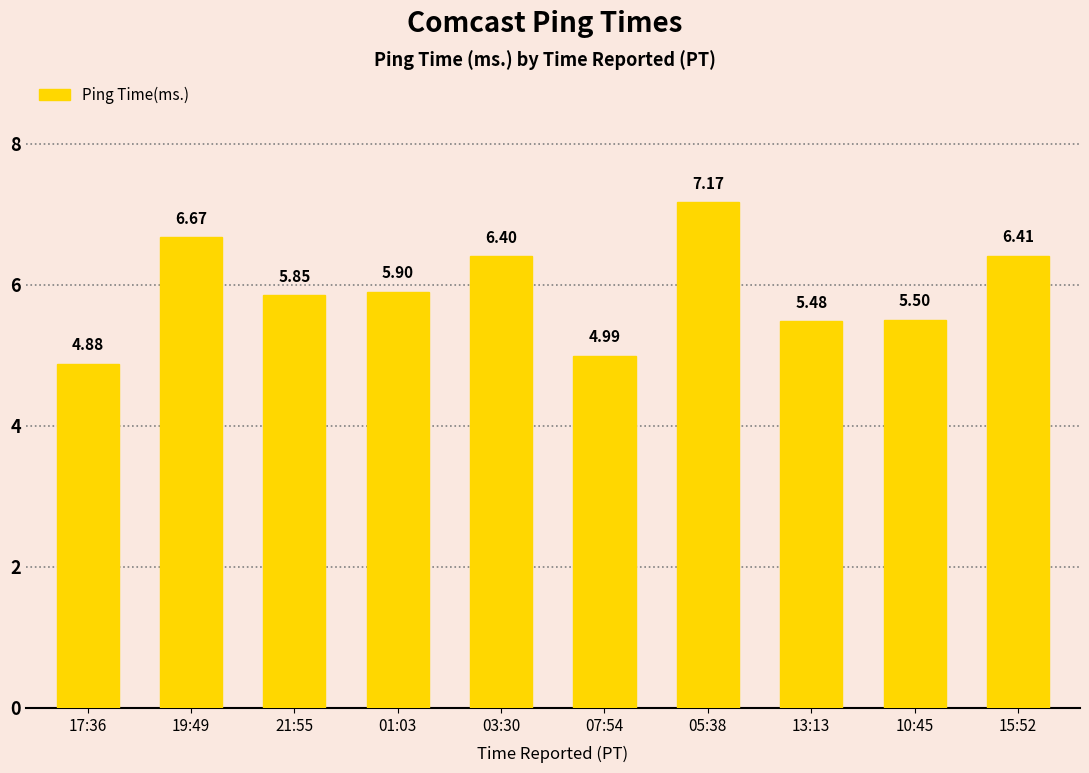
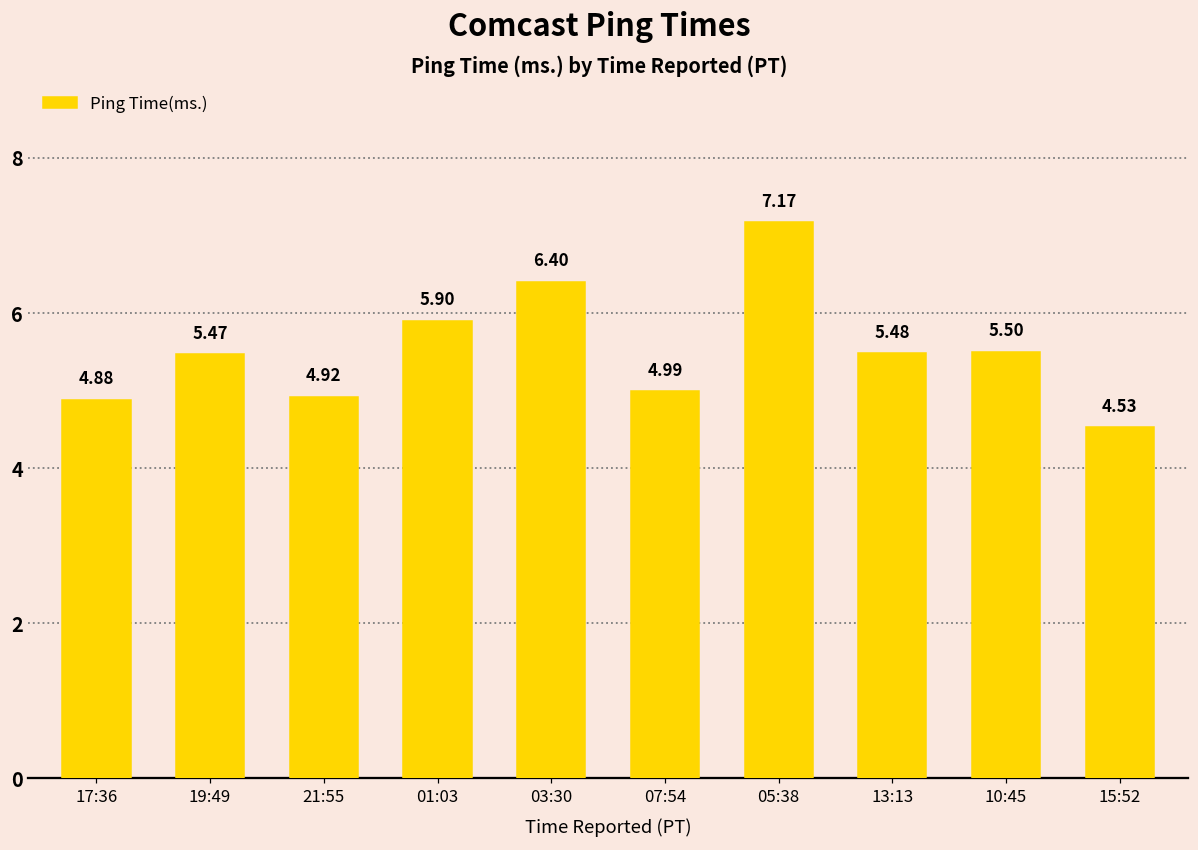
19:49: 6.67 -> 5.47
21:55: 5.85 -> 4.92
15:52: 6.41 -> 4.53
